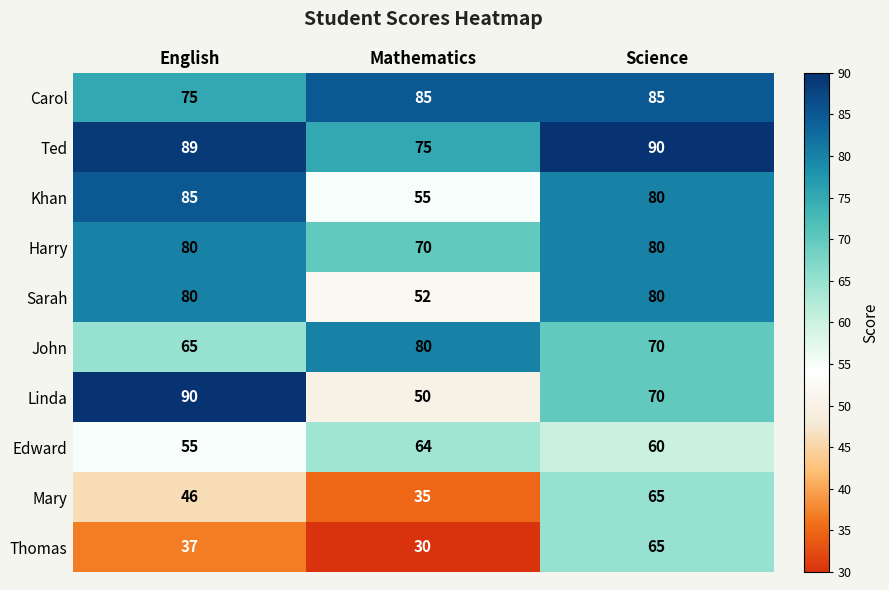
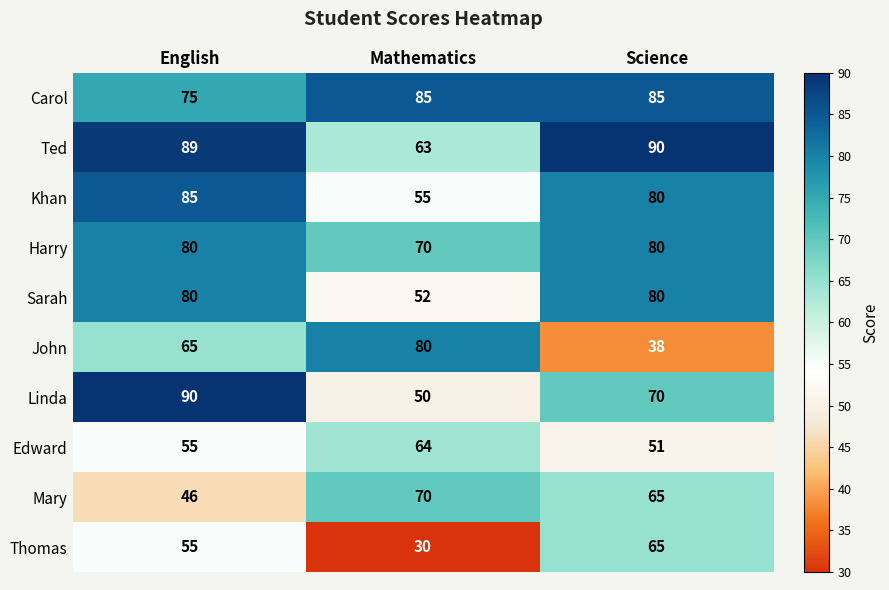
Ted, Mathematics: 75 -> 63
John, Science: 70 -> 38
Edward, Science: 60 -> 51
Mary, Mathematics: 35 -> 70
Thomas, English: 37 -> 55
